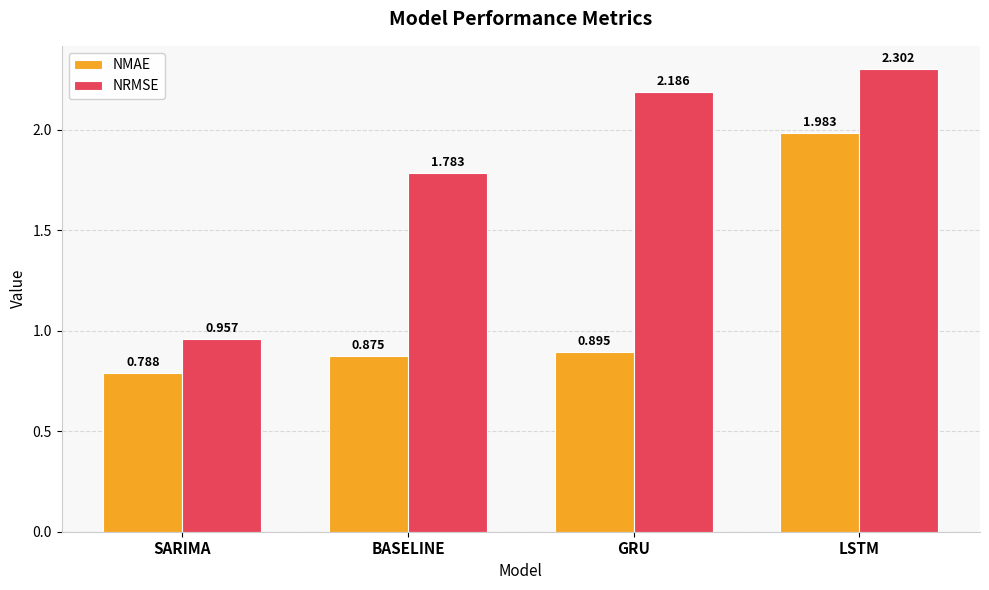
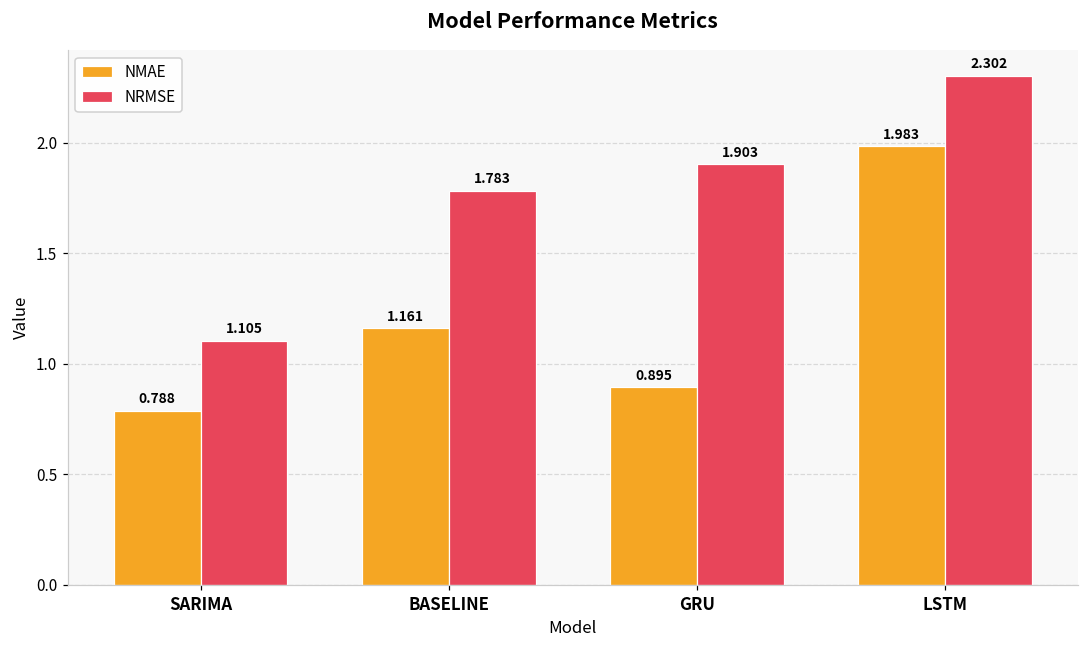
NRMSE, SARIMA: 0.957 -> 1.105
NMAE, BASELINE: 0.875 -> 1.161
NRMSE, GRU: 2.186 -> 1.903
